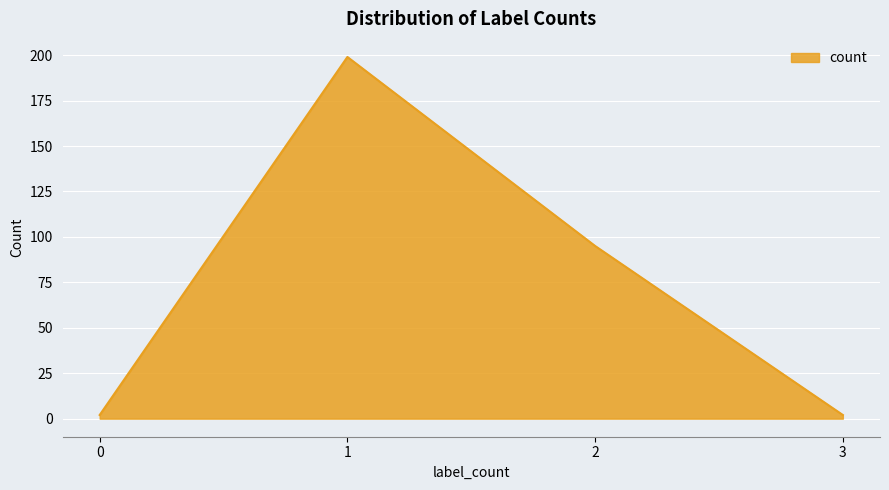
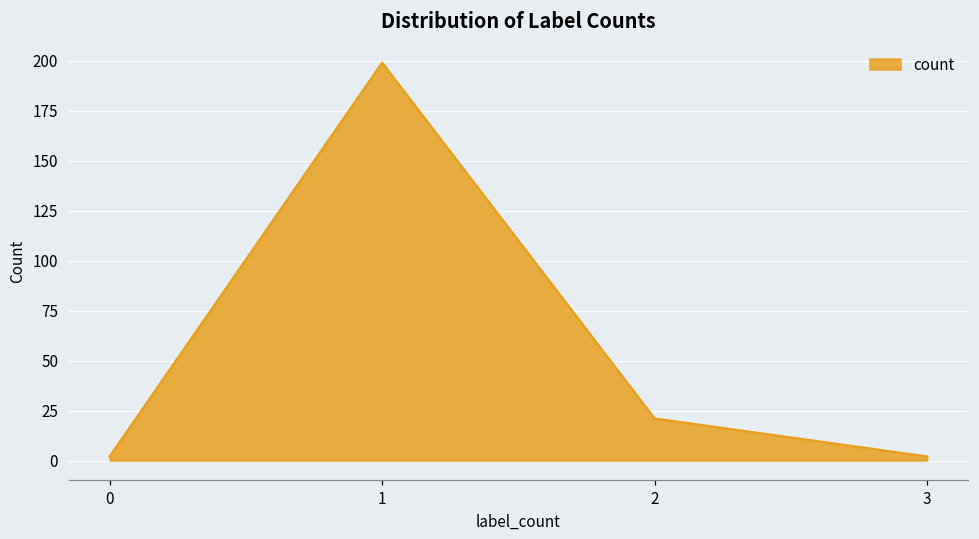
2: 95 -> 21
